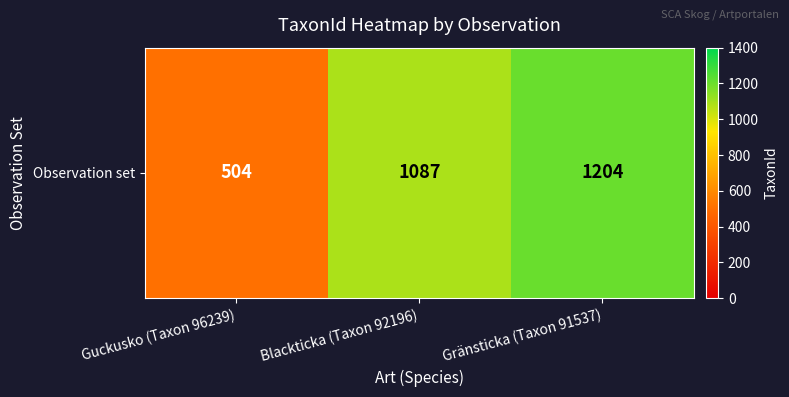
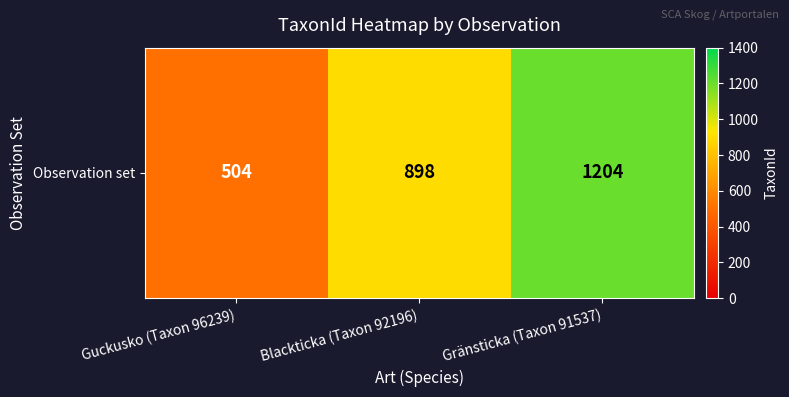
Observation set, Blackticka (Taxon 92196): 1087 -> 898
